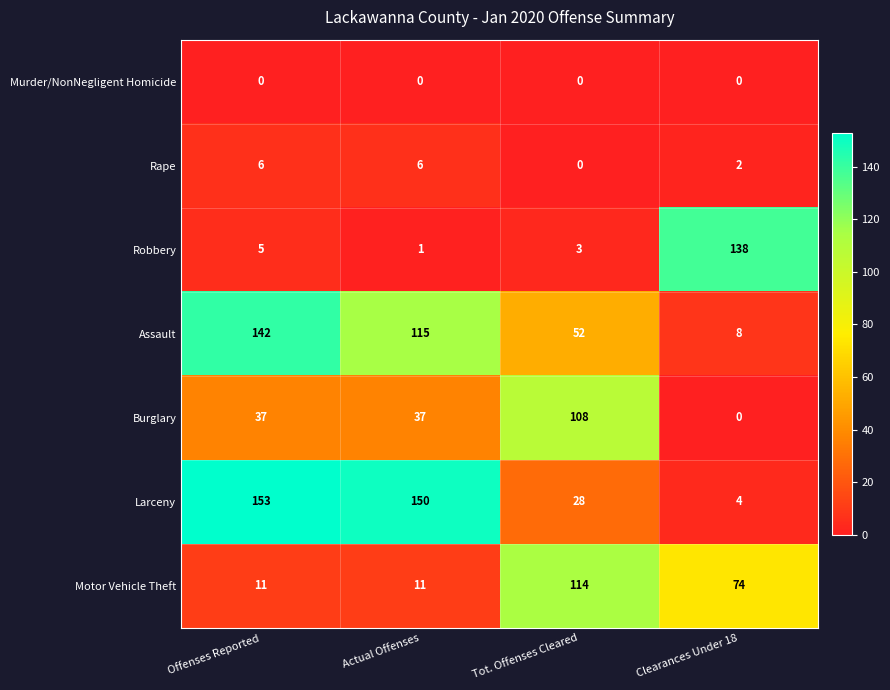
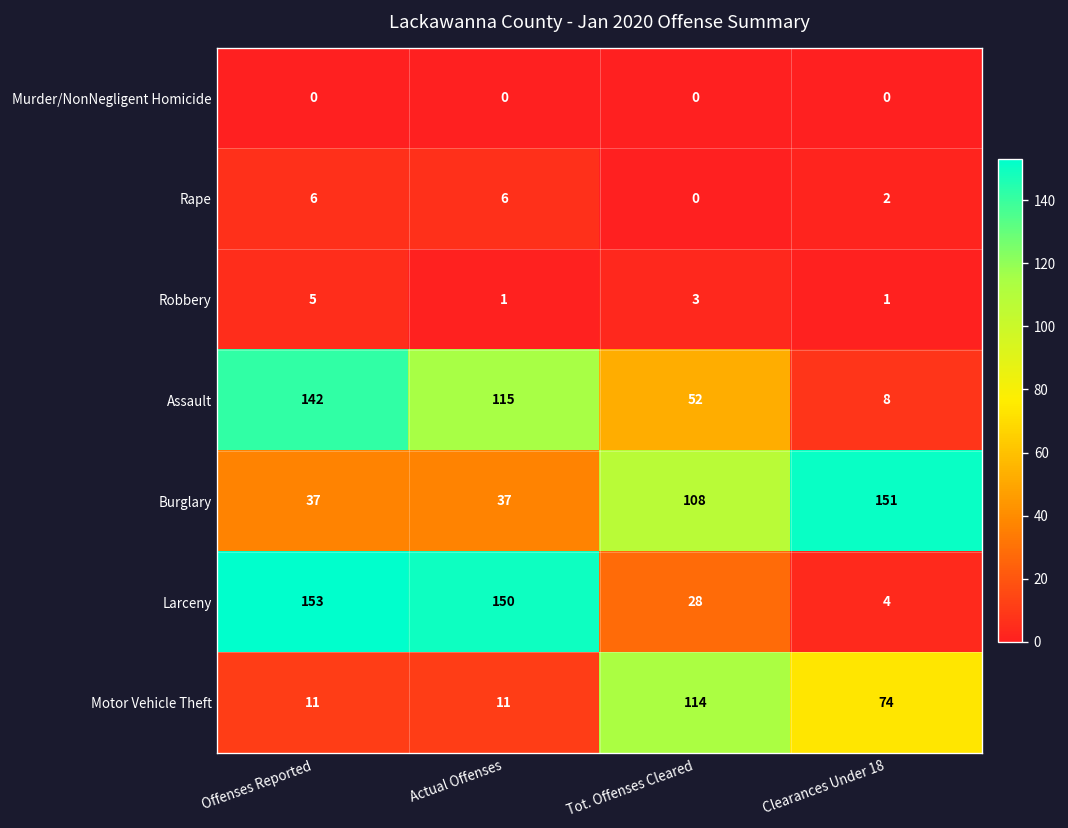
Robbery, Clearances Under 18: 138 -> 1
Burglary, Clearances Under 18: 0 -> 151
